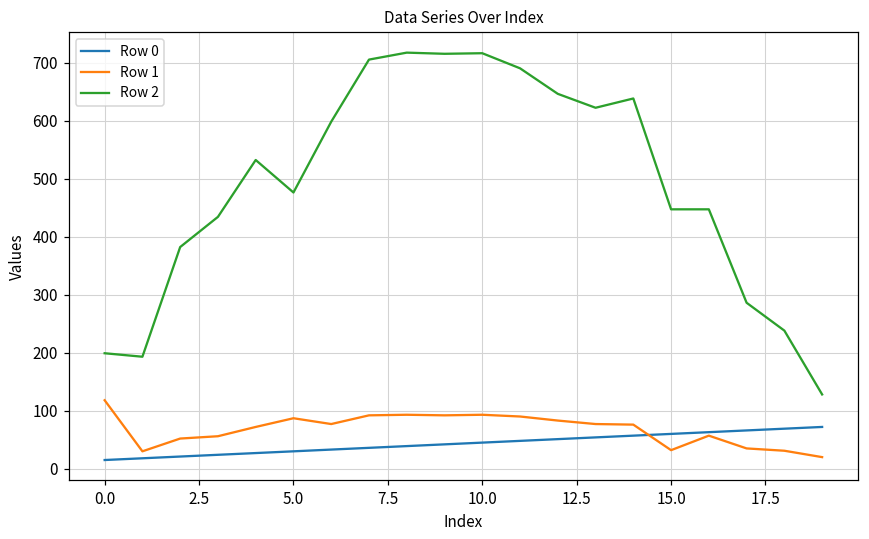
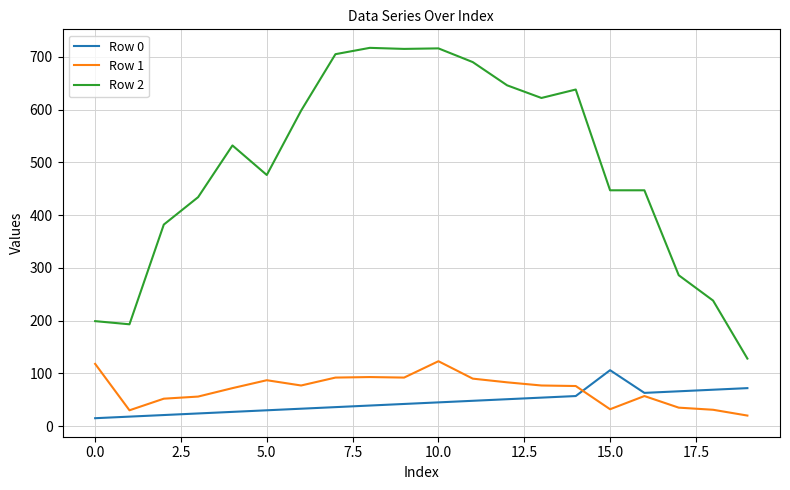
Row 1, 10.0: 90 -> 120
Row 0, 15.0: 60 -> 110
